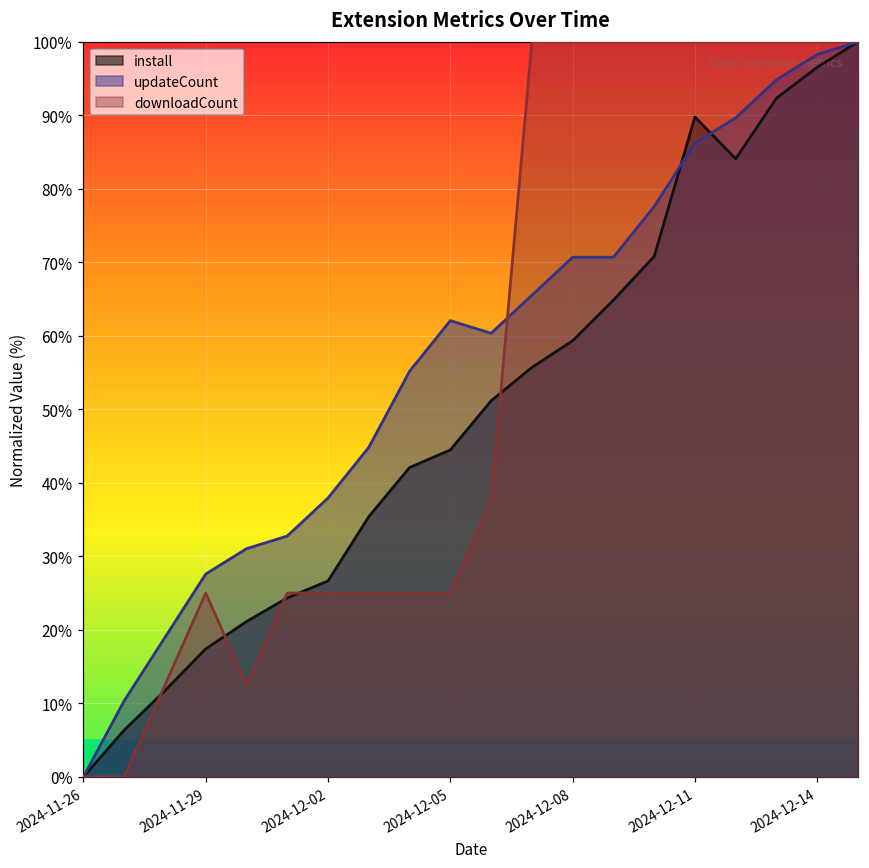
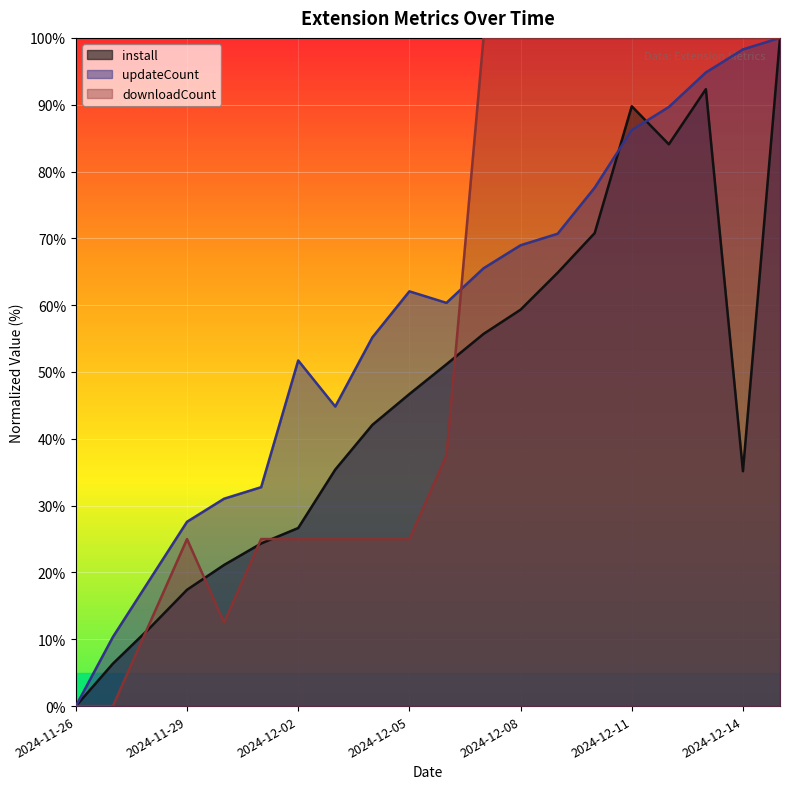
updateCount, 2024-12-02: 38% -> 52%
install, 2024-12-05: 44% -> 47%
updateCount, 2024-12-08: 71% -> 69%
install, 2024-12-14: 97% -> 35%
